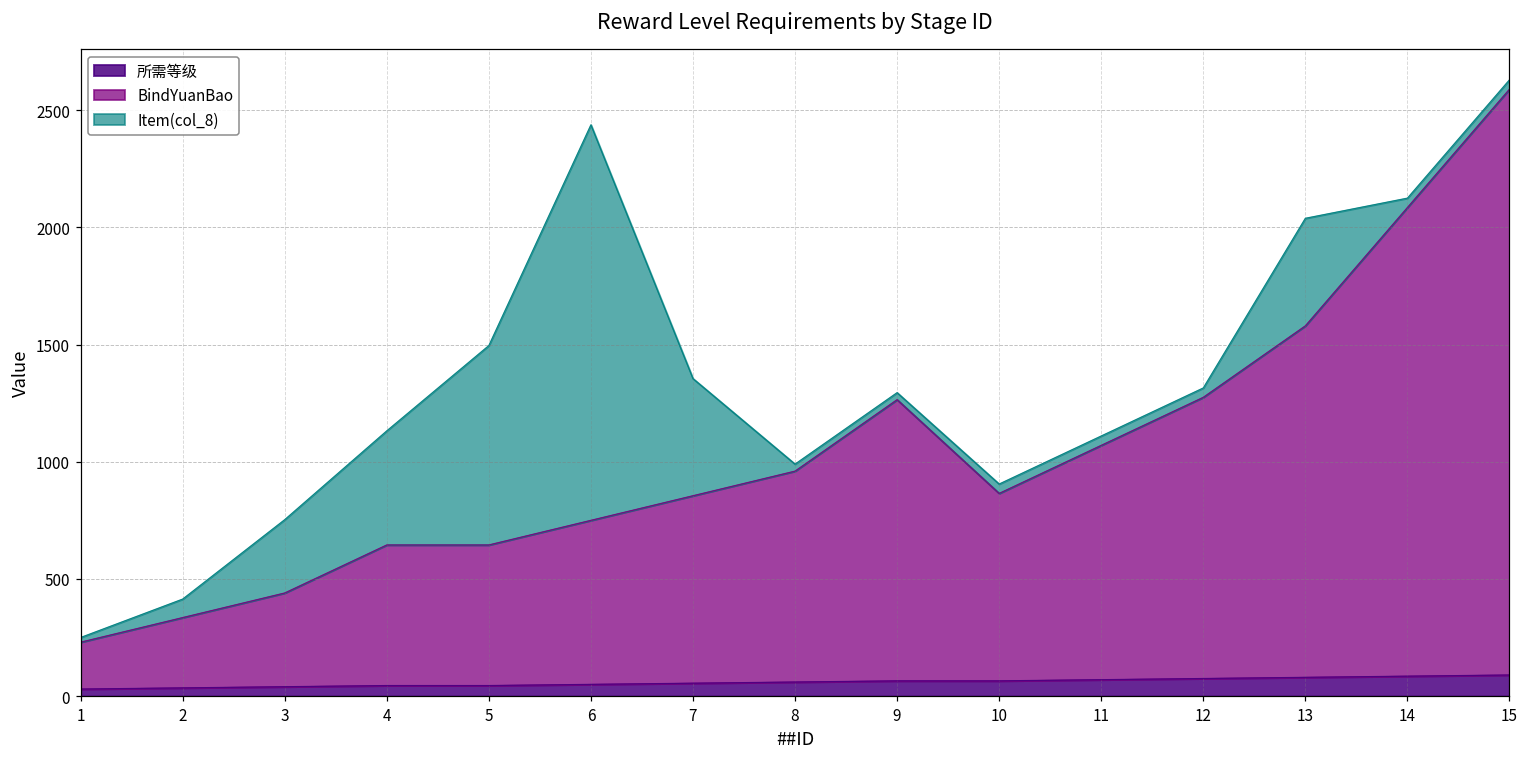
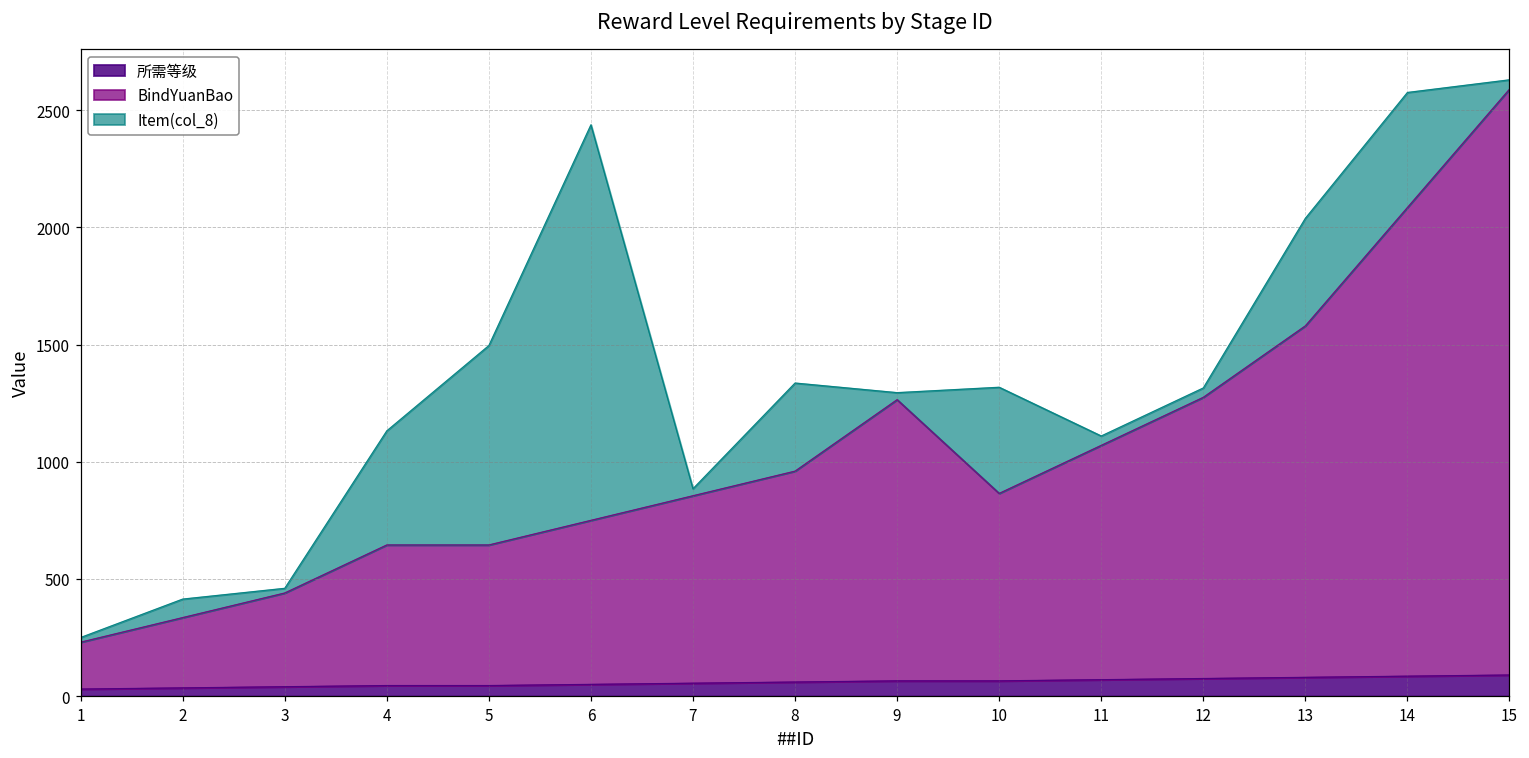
Item(col_8), 3: 310 -> 20
Item(col_8), 7: 500 -> 30
Item(col_8), 8: 30 -> 380
Item(col_8), 10: 40 -> 450
Item(col_8), 14: 40 -> 490
